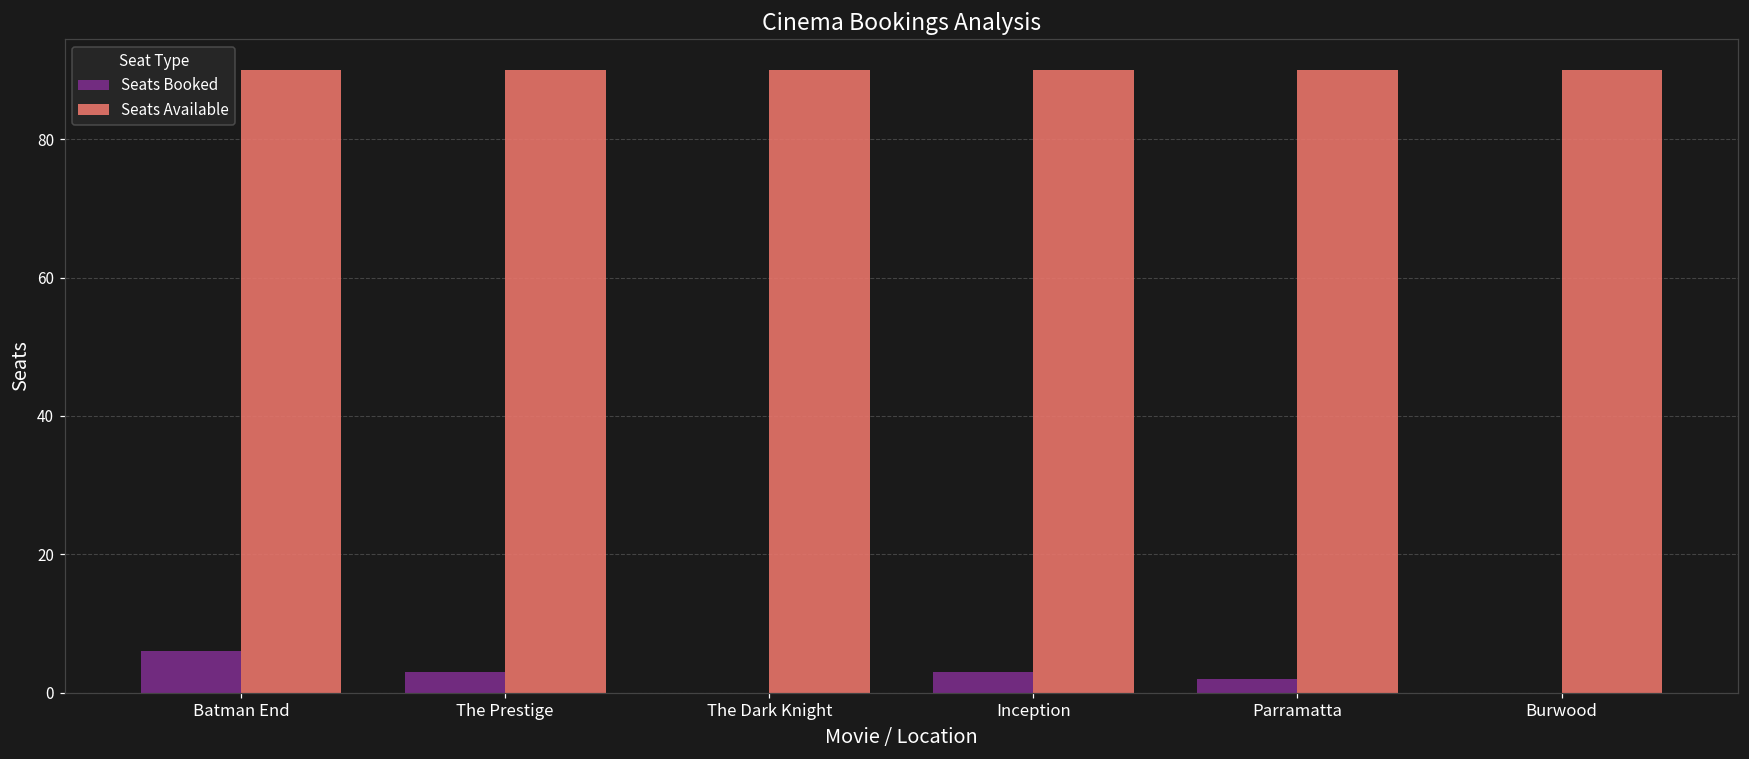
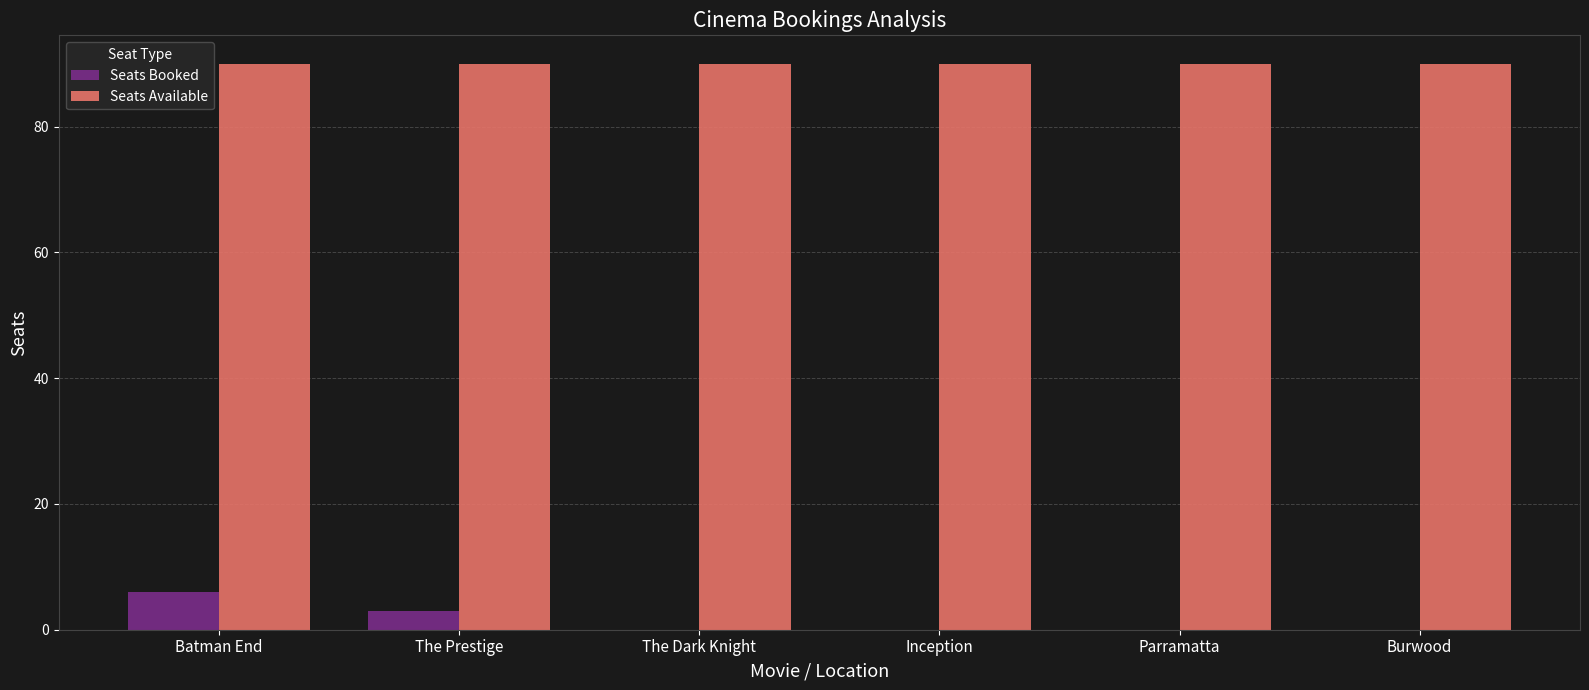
Seats Booked, Inception: 3 -> 0
Seats Booked, Parramatta: 2 -> 0
